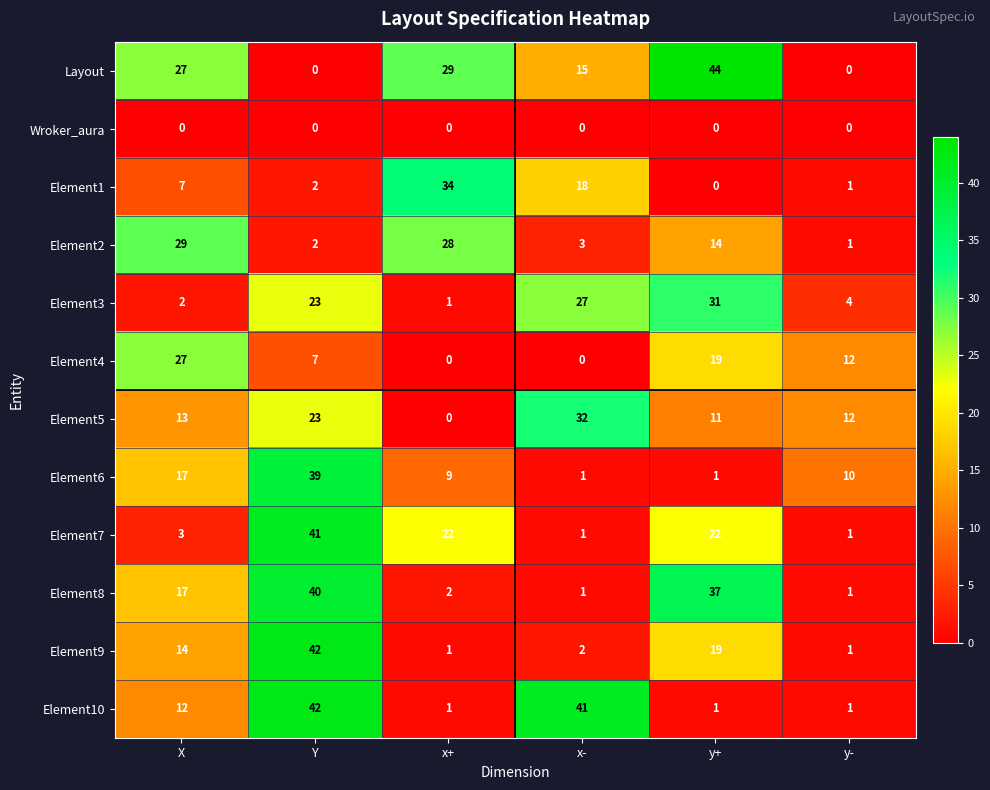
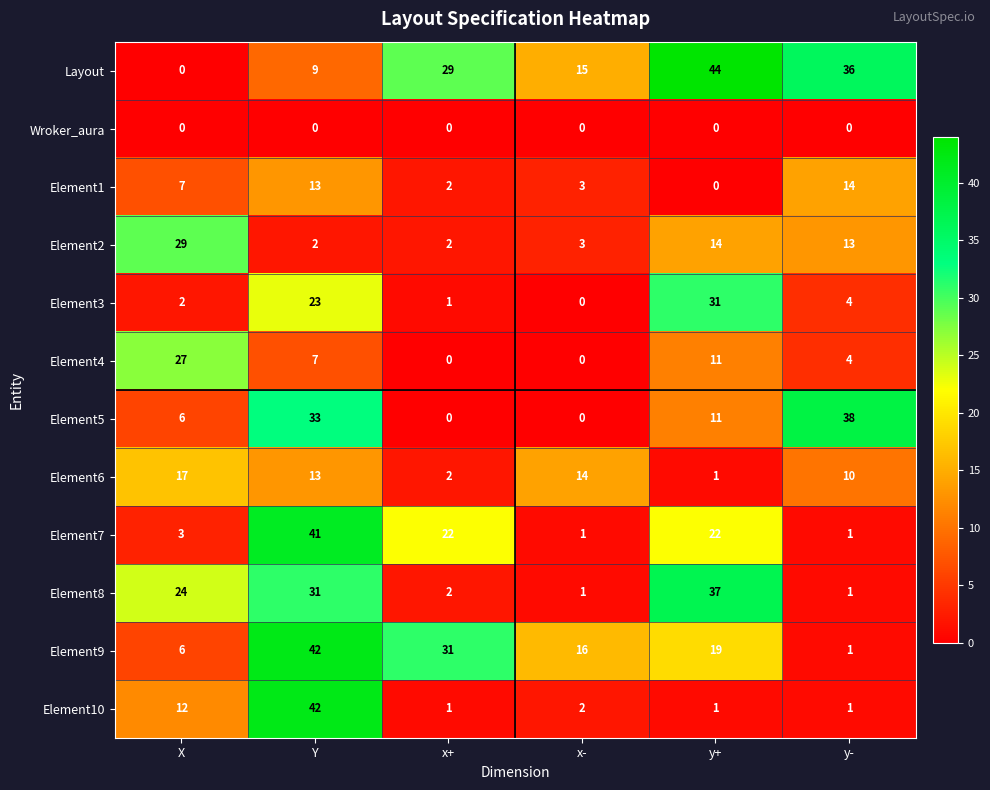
Layout, X: 27 -> 0
Layout, Y: 0 -> 9
Layout, y-: 0 -> 36
Element1, Y: 2 -> 13
Element1, x+: 34 -> 2
Element1, x-: 18 -> 3
Element1, y-: 1 -> 14
Element2, x+: 28 -> 2
Element2, y-: 1 -> 13
Element3, x-: 27 -> 0
Element4, y+: 19 -> 11
Element4, y-: 12 -> 4
Element5, X: 13 -> 6
Element5, Y: 23 -> 33
Element5, x-: 32 -> 0
Element5, y-: 12 -> 38
Element6, Y: 39 -> 13
Element6, x+: 9 -> 2
Element6, x-: 1 -> 14
Element8, X: 17 -> 24
Element8, Y: 40 -> 31
Element9, X: 14 -> 6
Element9, x+: 1 -> 31
Element9, x-: 2 -> 16
Element10, x-: 41 -> 2
